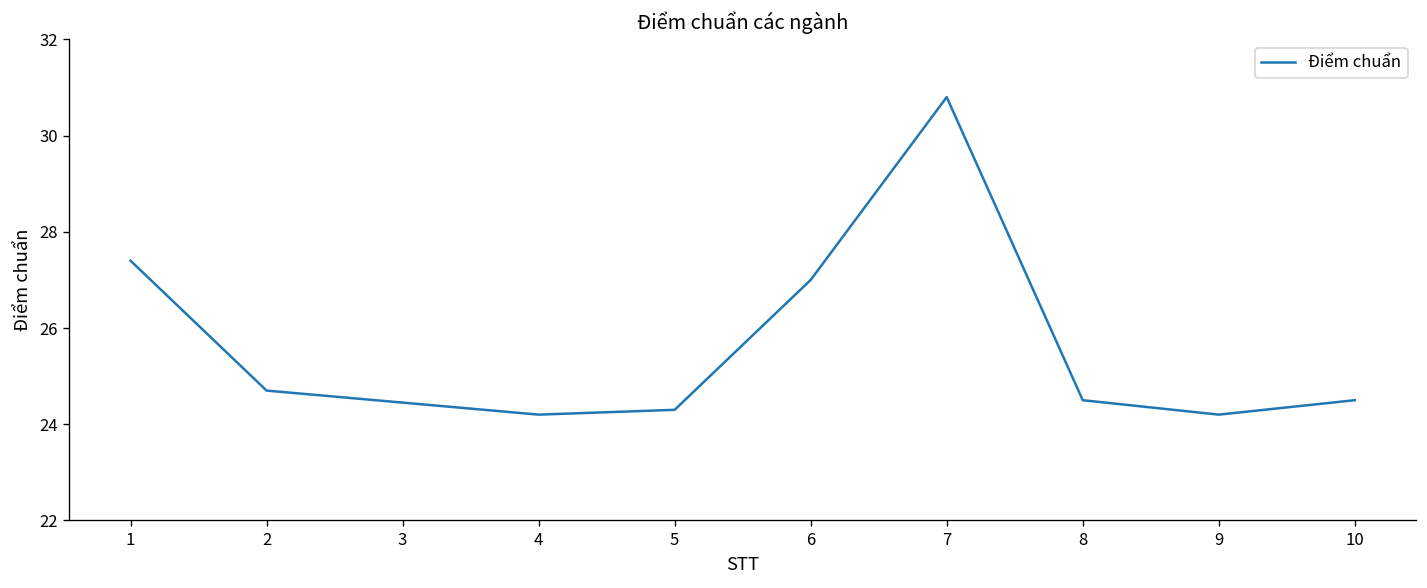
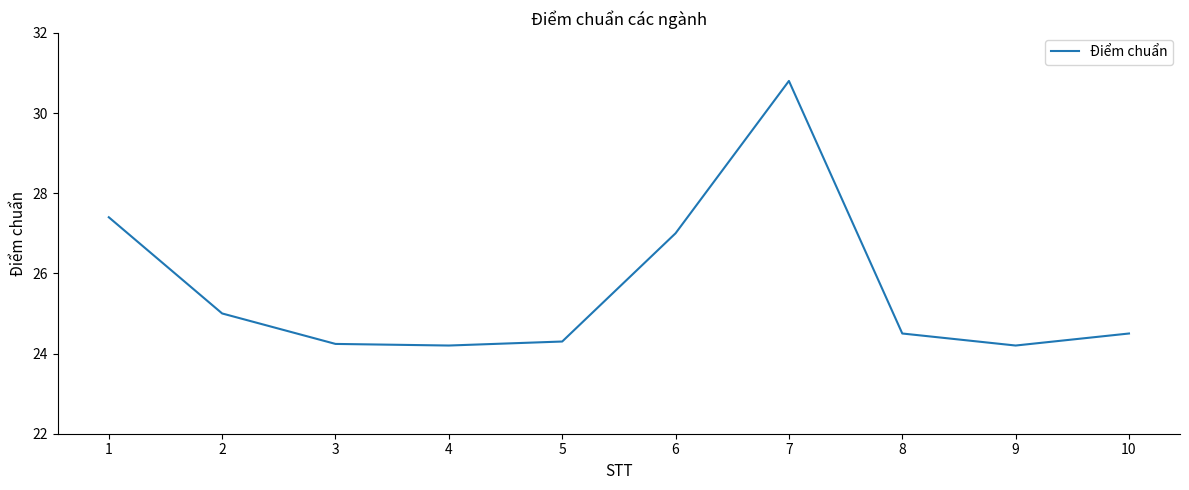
2: 24.7 -> 25.0
3: 24.5 -> 24.2
